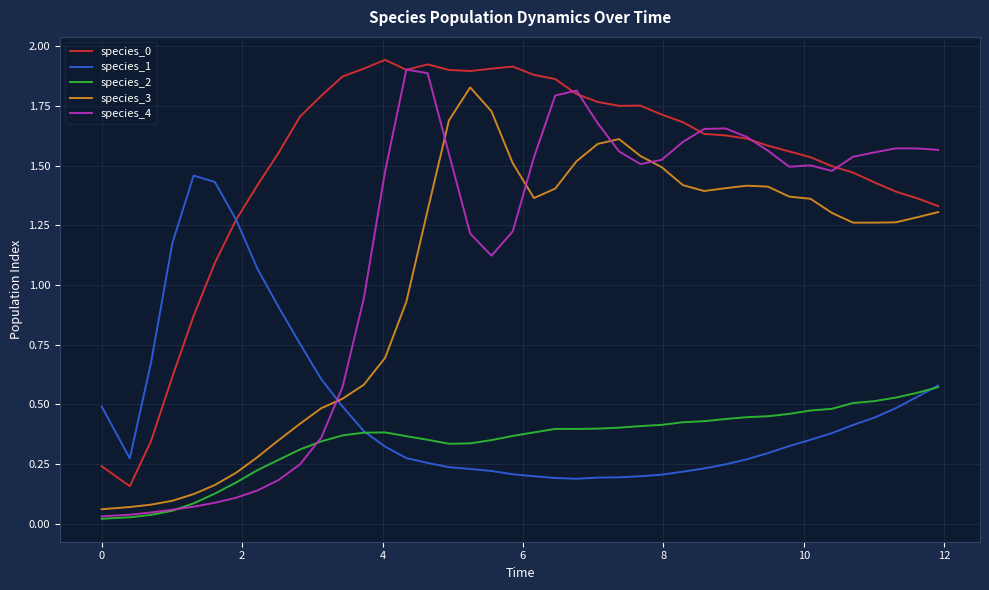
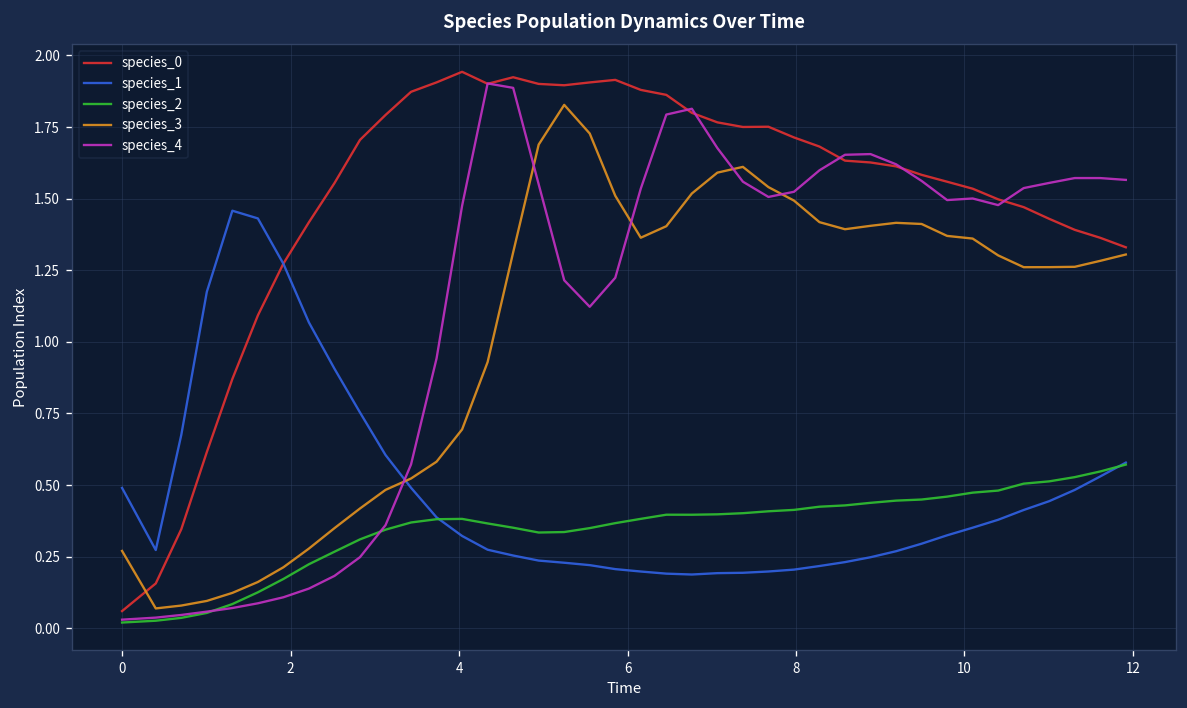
species_0, 0: 0.24 -> 0.06
species_3, 0: 0.06 -> 0.27
